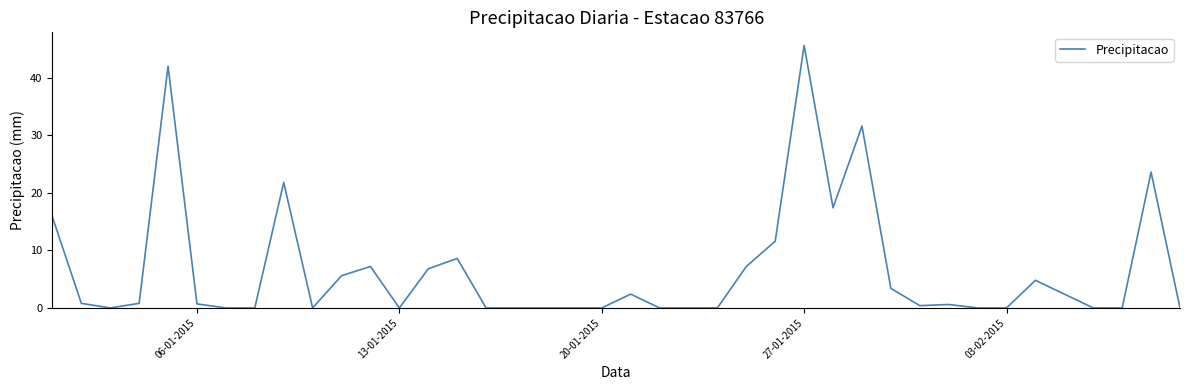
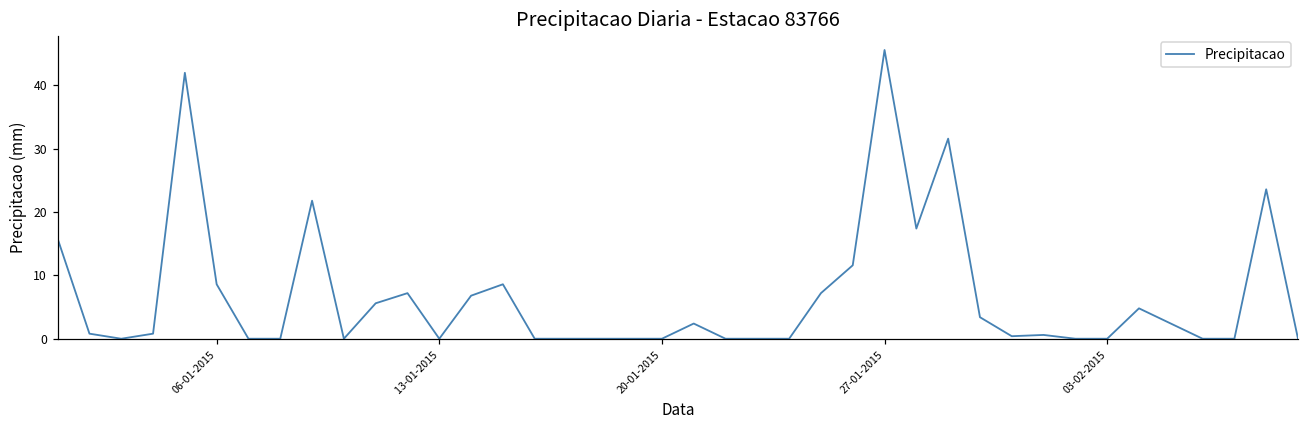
06-01-2015: 1 -> 9
